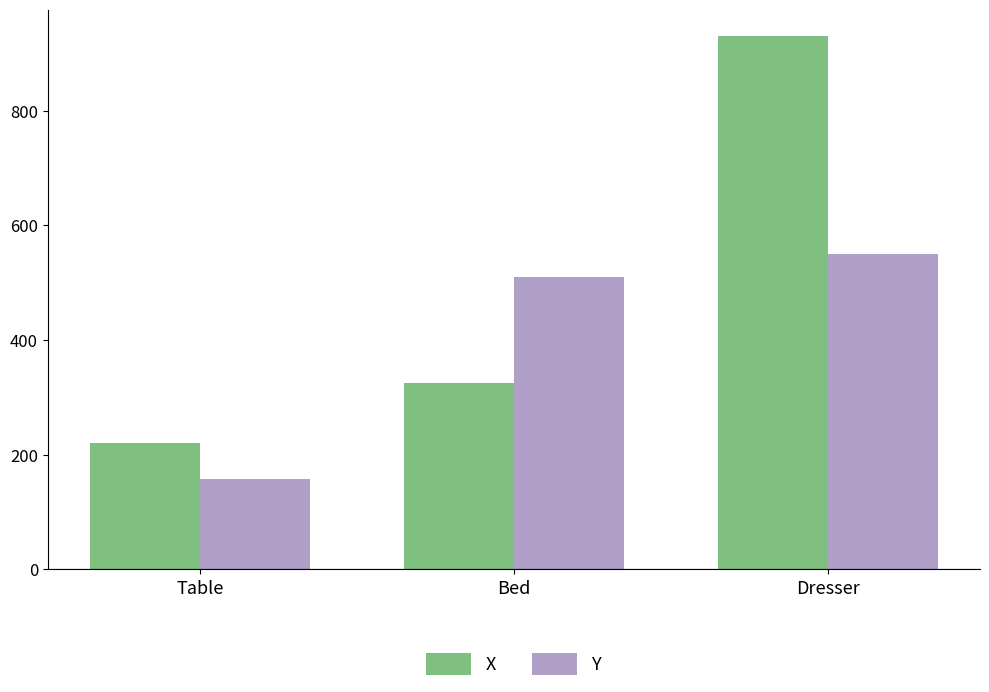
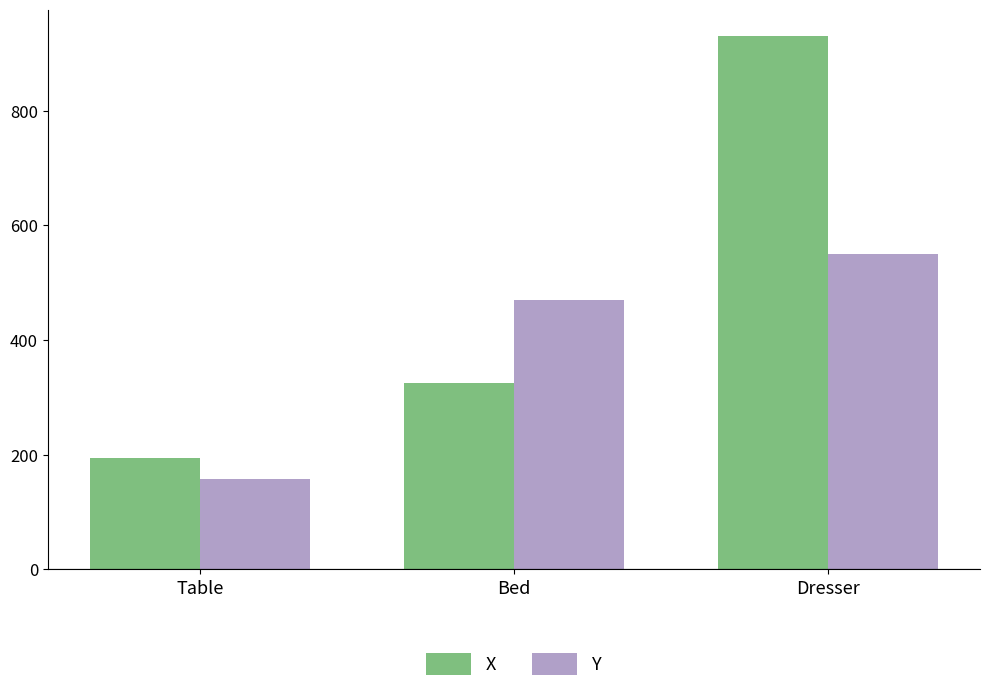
X, Table: 220 -> 200
Y, Bed: 510 -> 470
